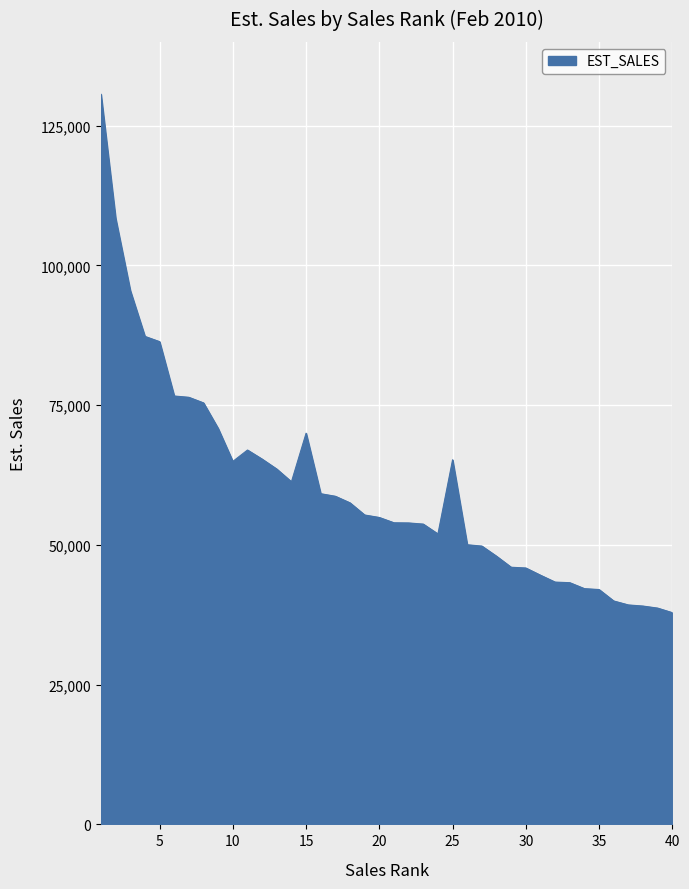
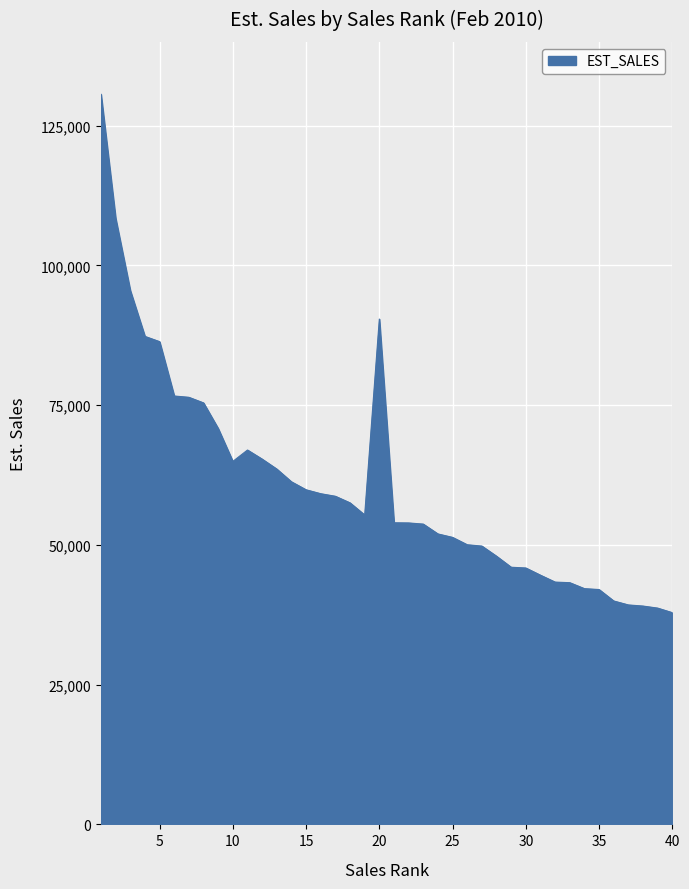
15: 70,000 -> 60,000
20: 55,000 -> 90,000
25: 65,000 -> 51,000
